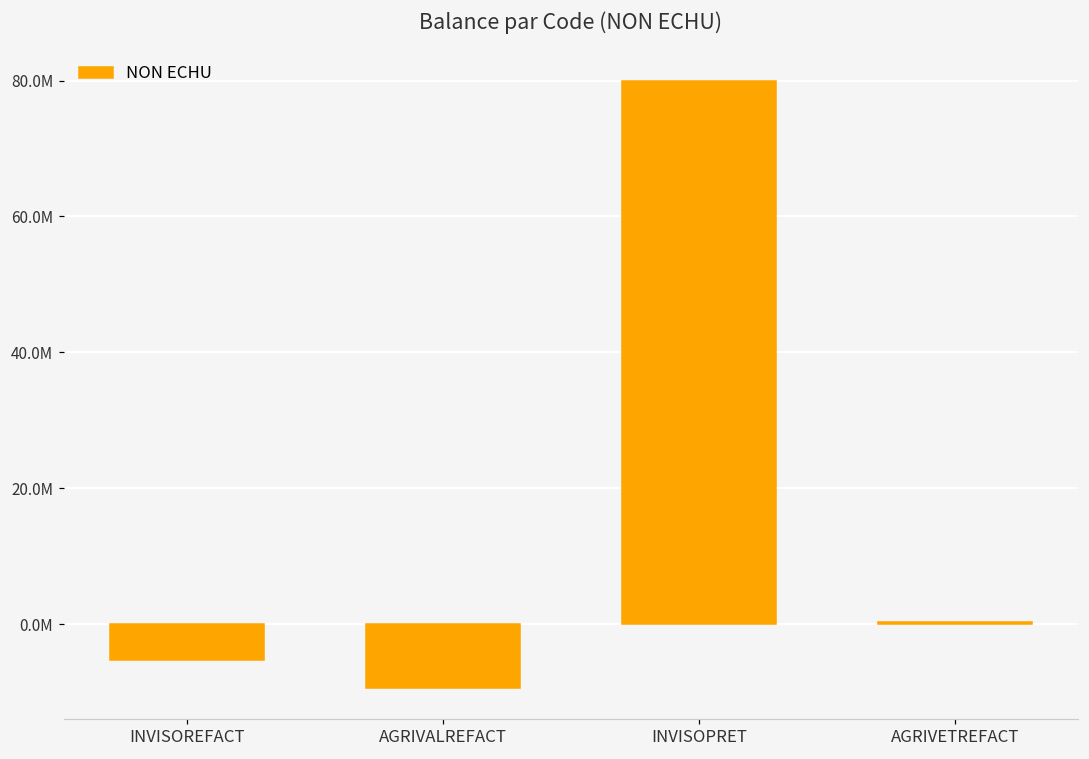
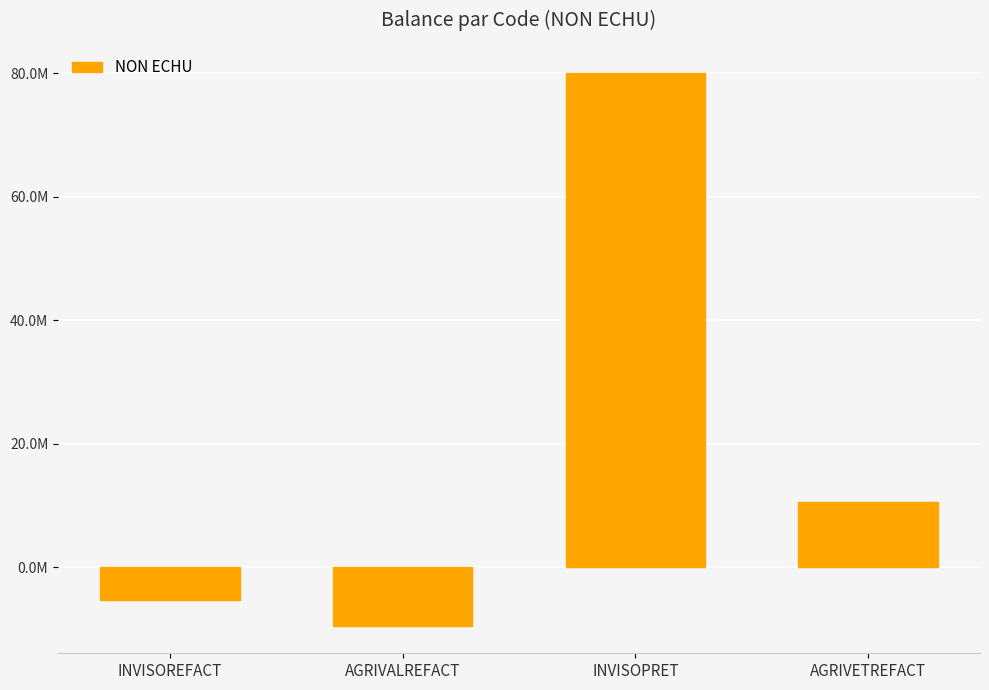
AGRIVETREFACT: 0 -> 11000000
